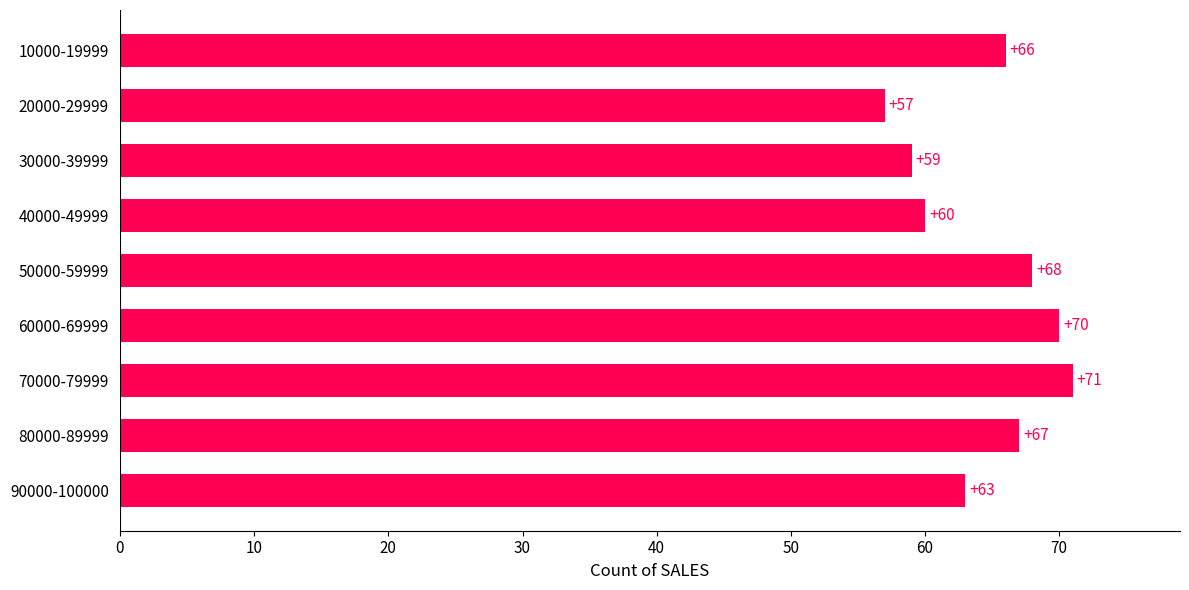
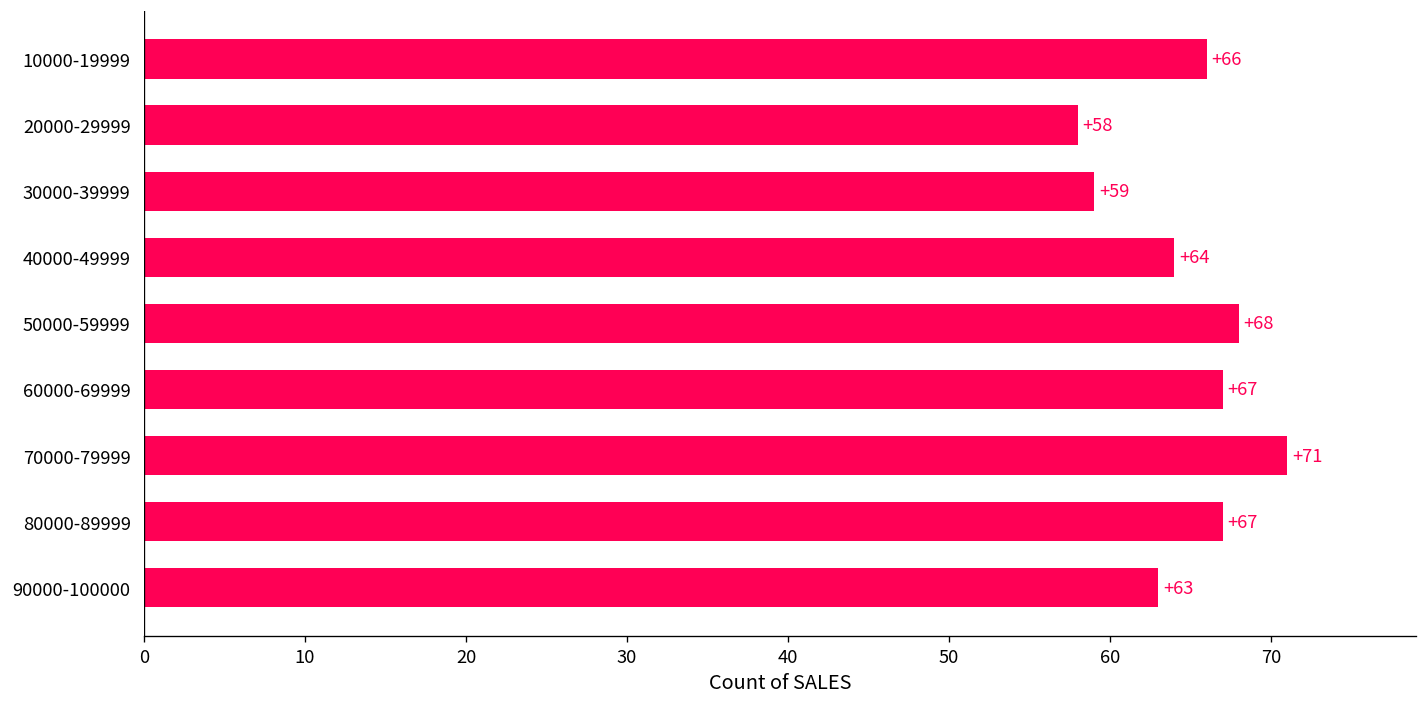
20000-29999: +57 -> +58
40000-49999: +60 -> +64
60000-69999: +70 -> +67
